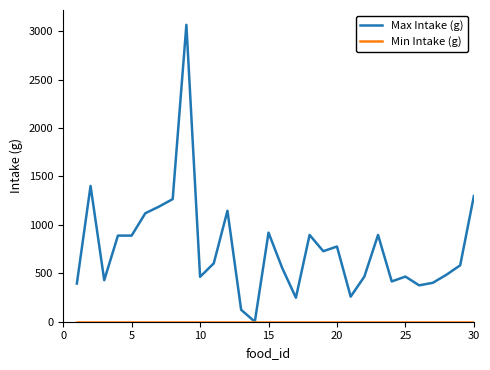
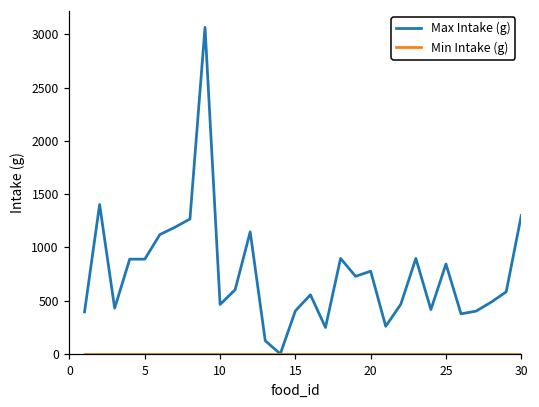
Max Intake (g), 15: 900 -> 400
Max Intake (g), 25: 500 -> 800
